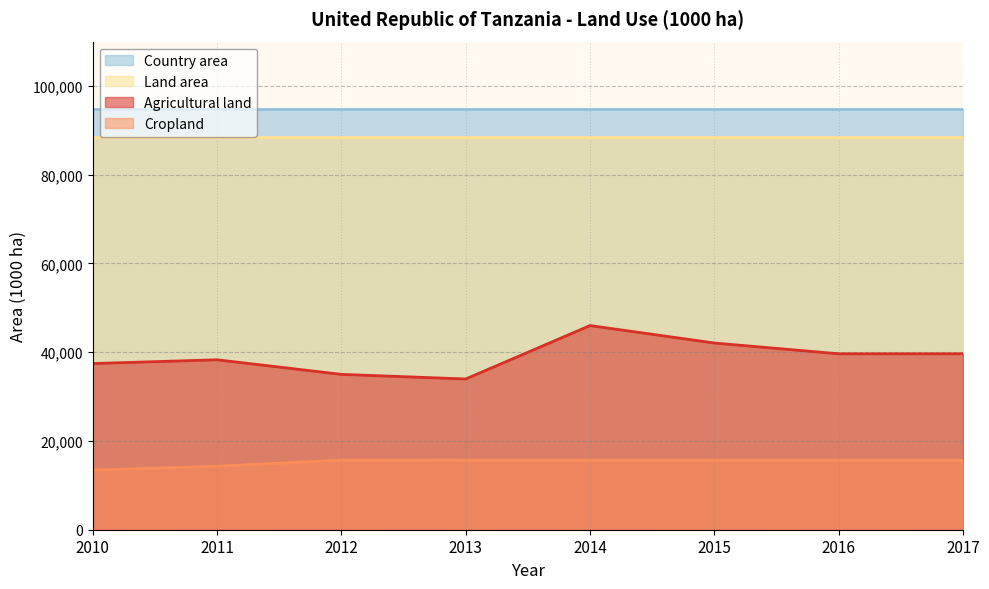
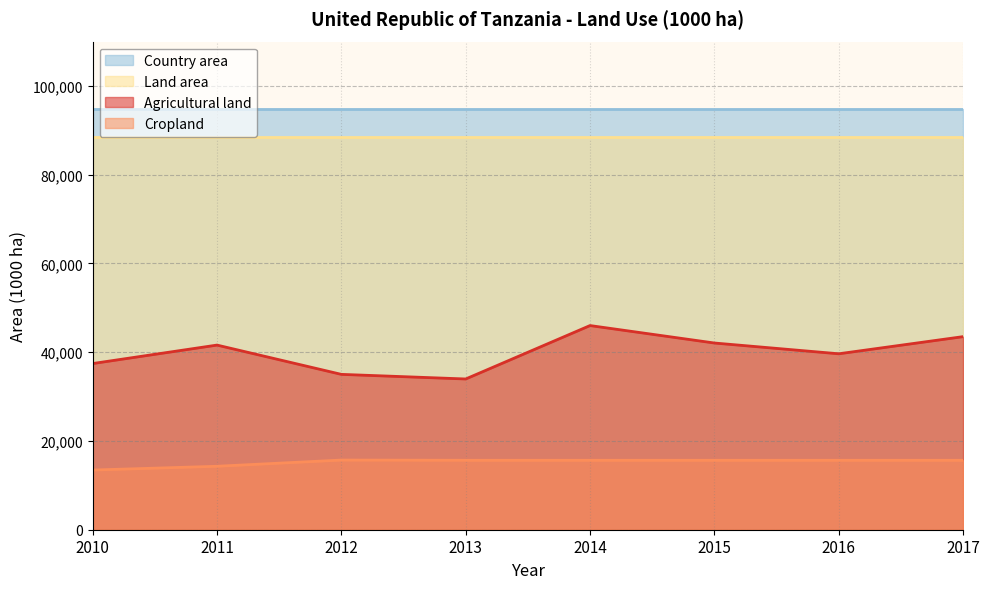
Agricultural land, 2011: 38,000 -> 42,000
Agricultural land, 2017: 40,000 -> 44,000
